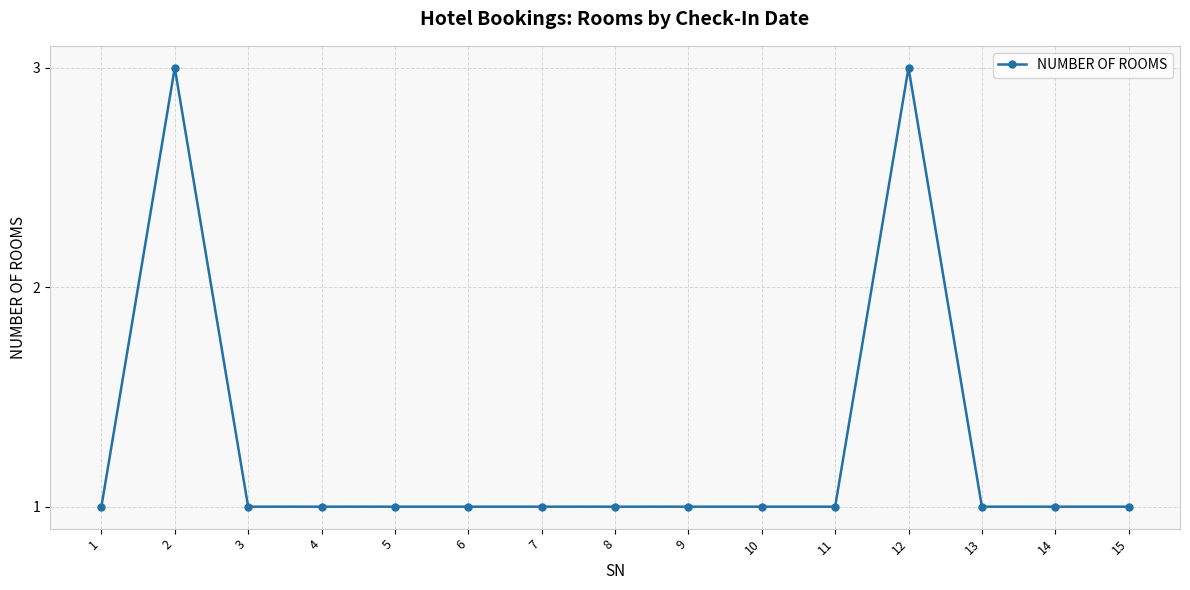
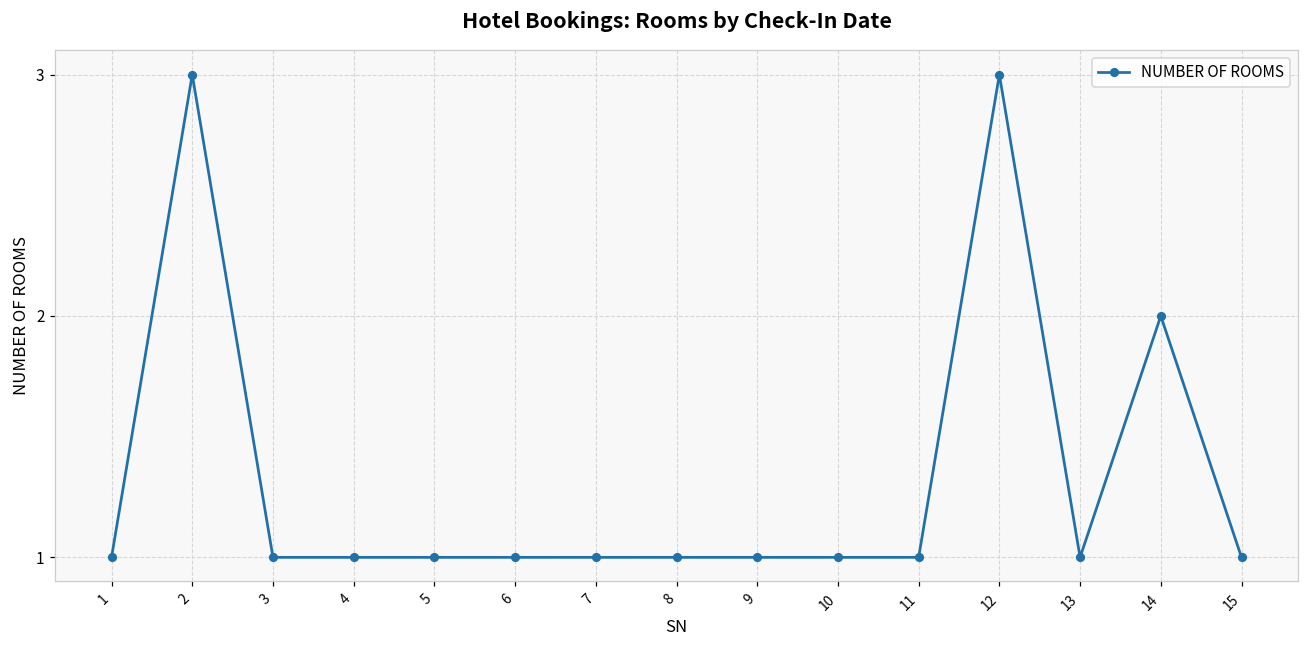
14: 1 -> 2
